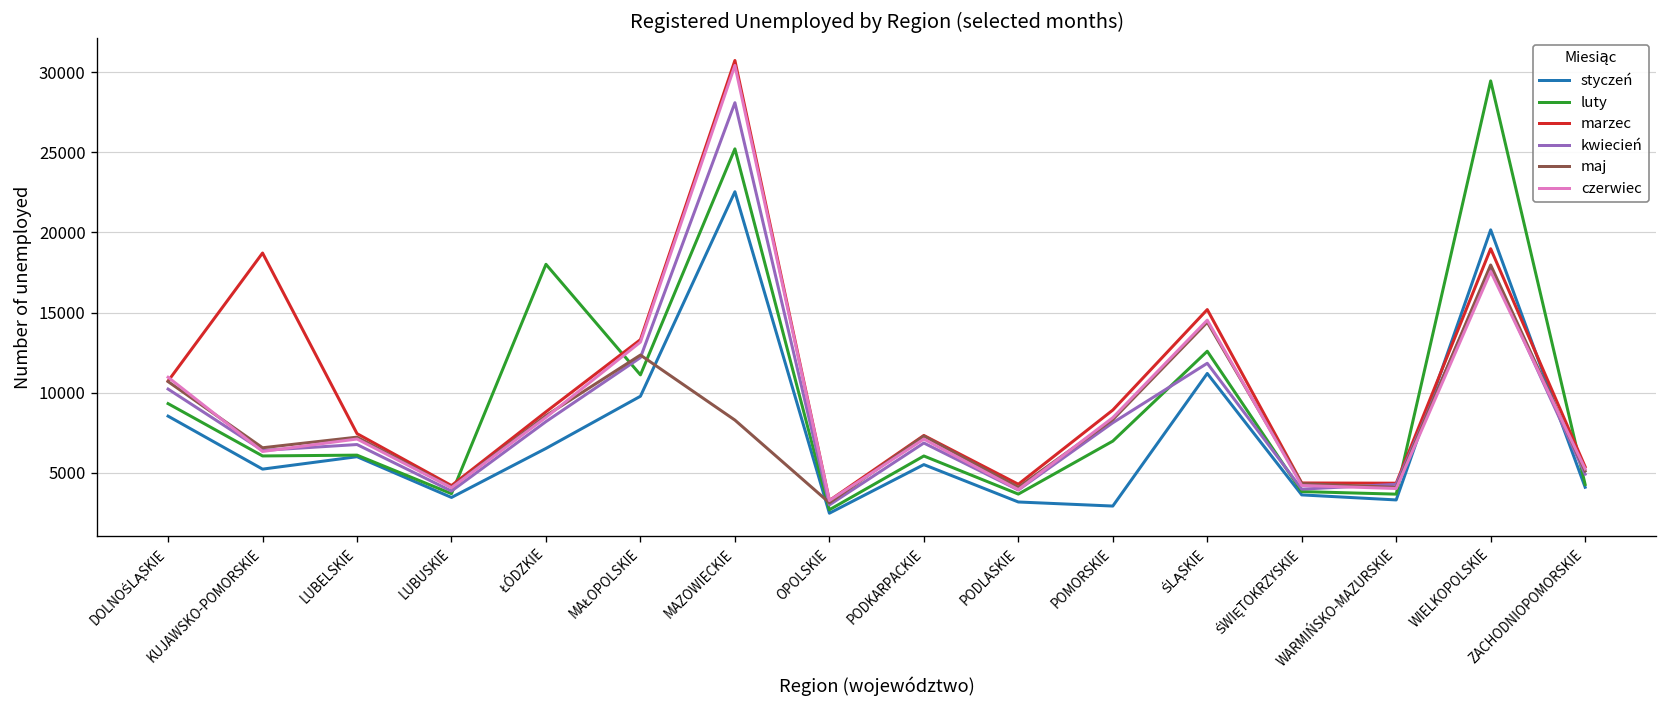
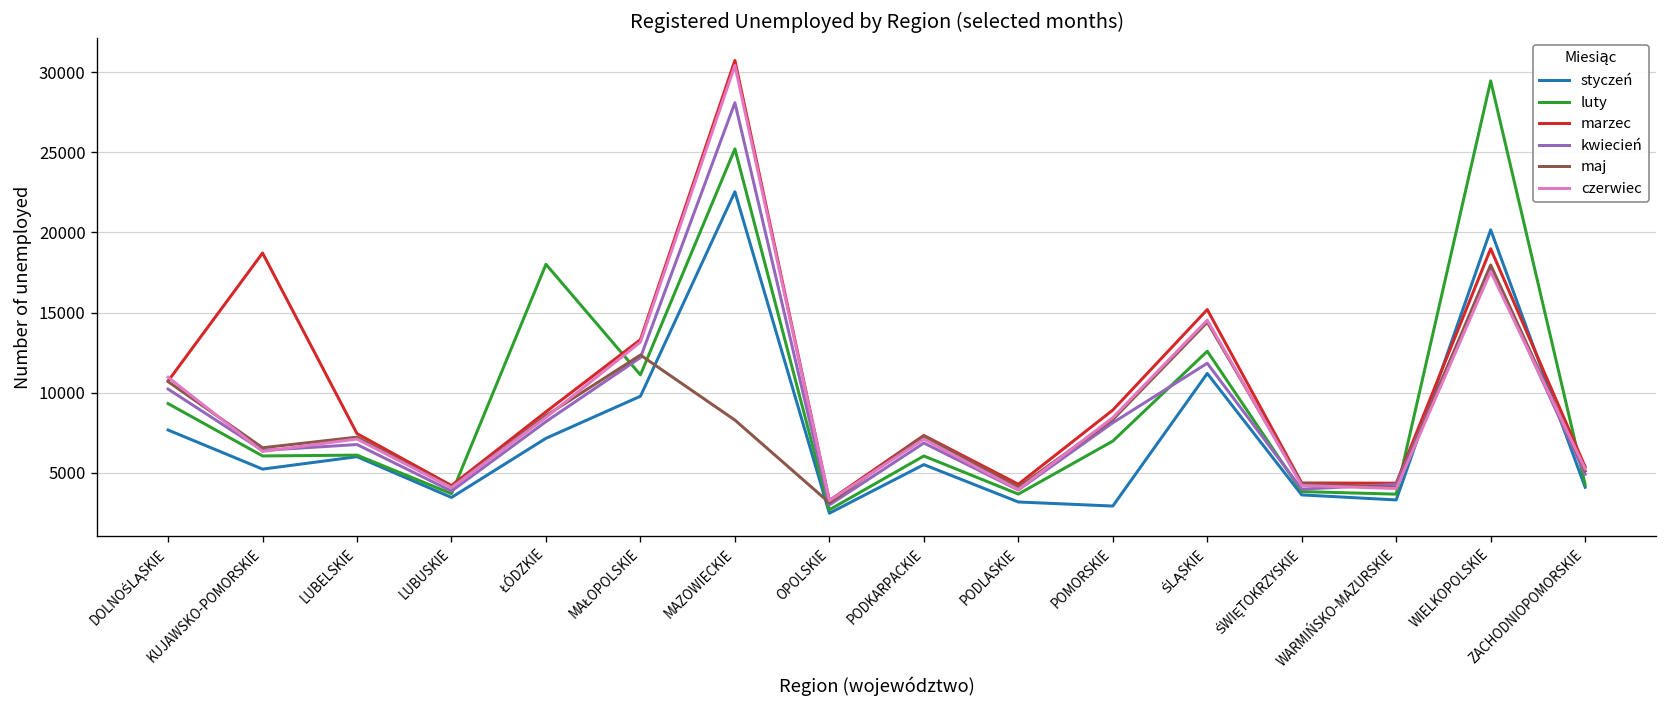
styczeń, DOLNOŚLĄSKIE: 8500 -> 7700
styczeń, ŁÓDZKIE: 6500 -> 7200
